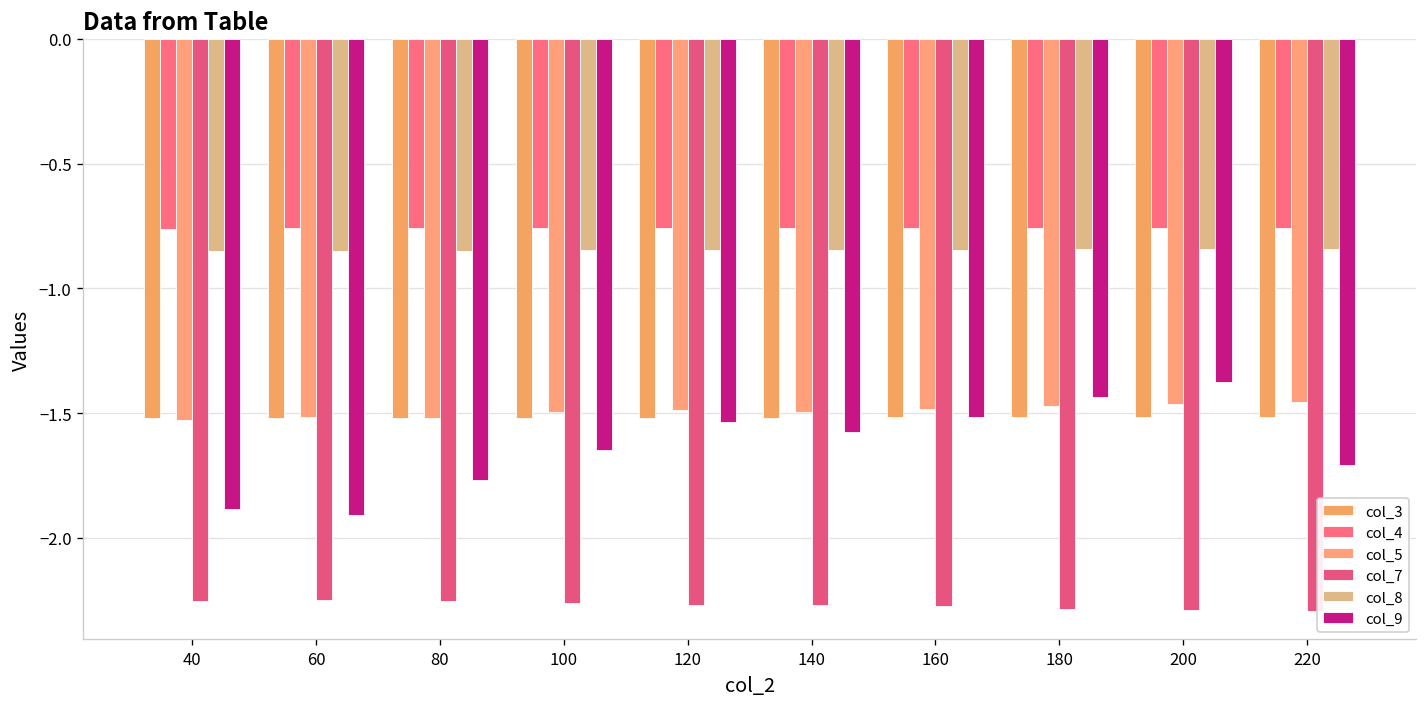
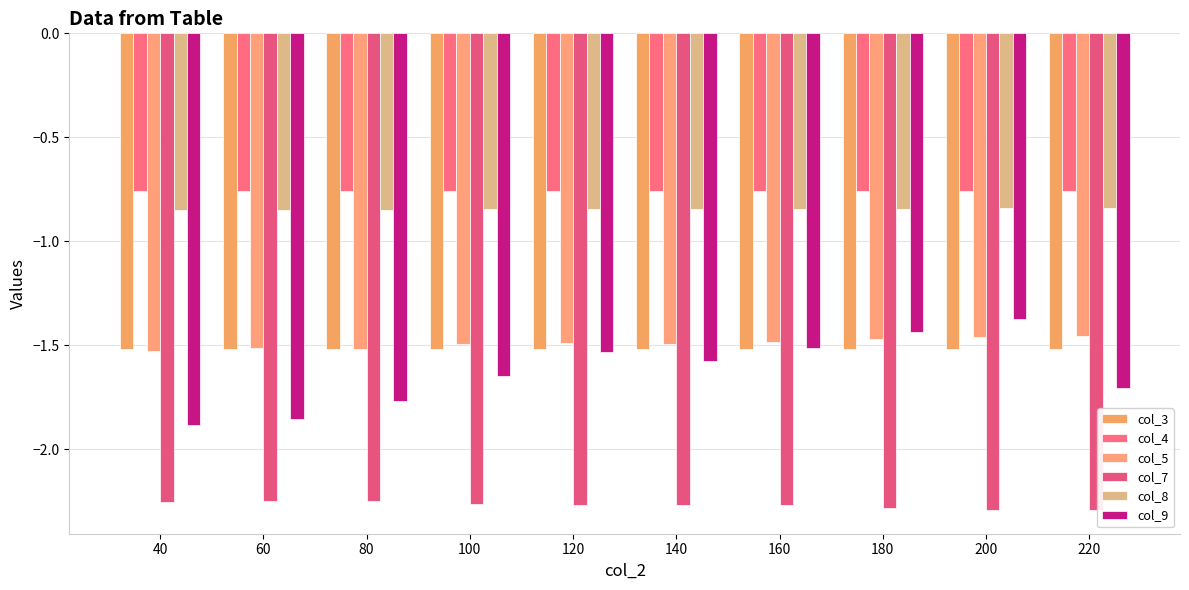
col_9, 60: -1.91 -> -1.86
